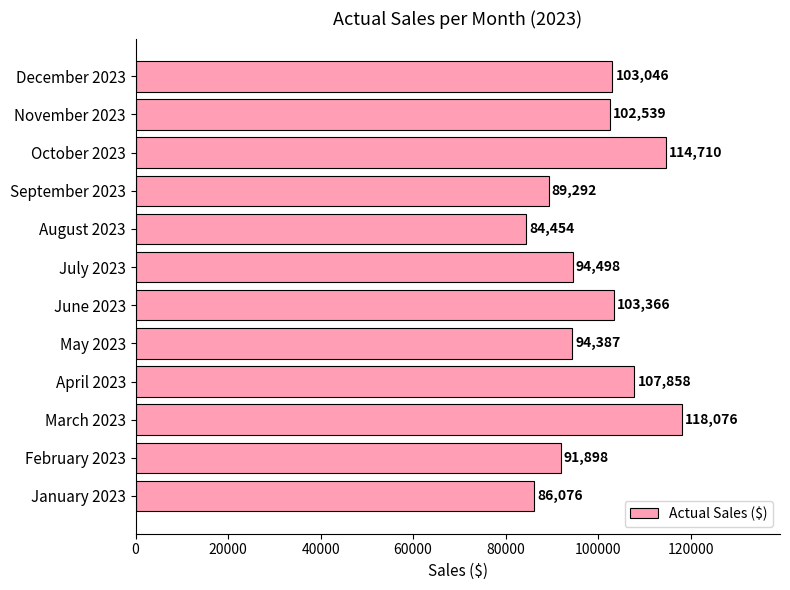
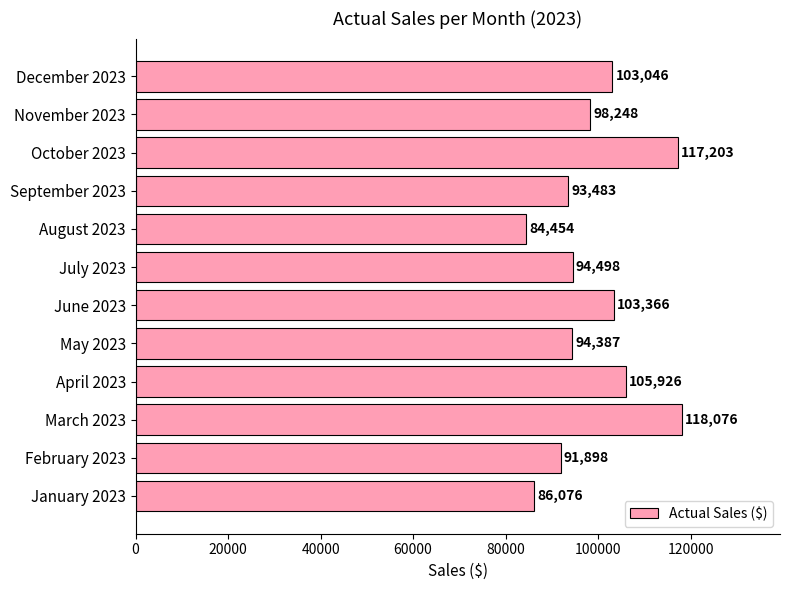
November 2023: 102,539 -> 98,248
October 2023: 114,710 -> 117,203
September 2023: 89,292 -> 93,483
April 2023: 107,858 -> 105,926
